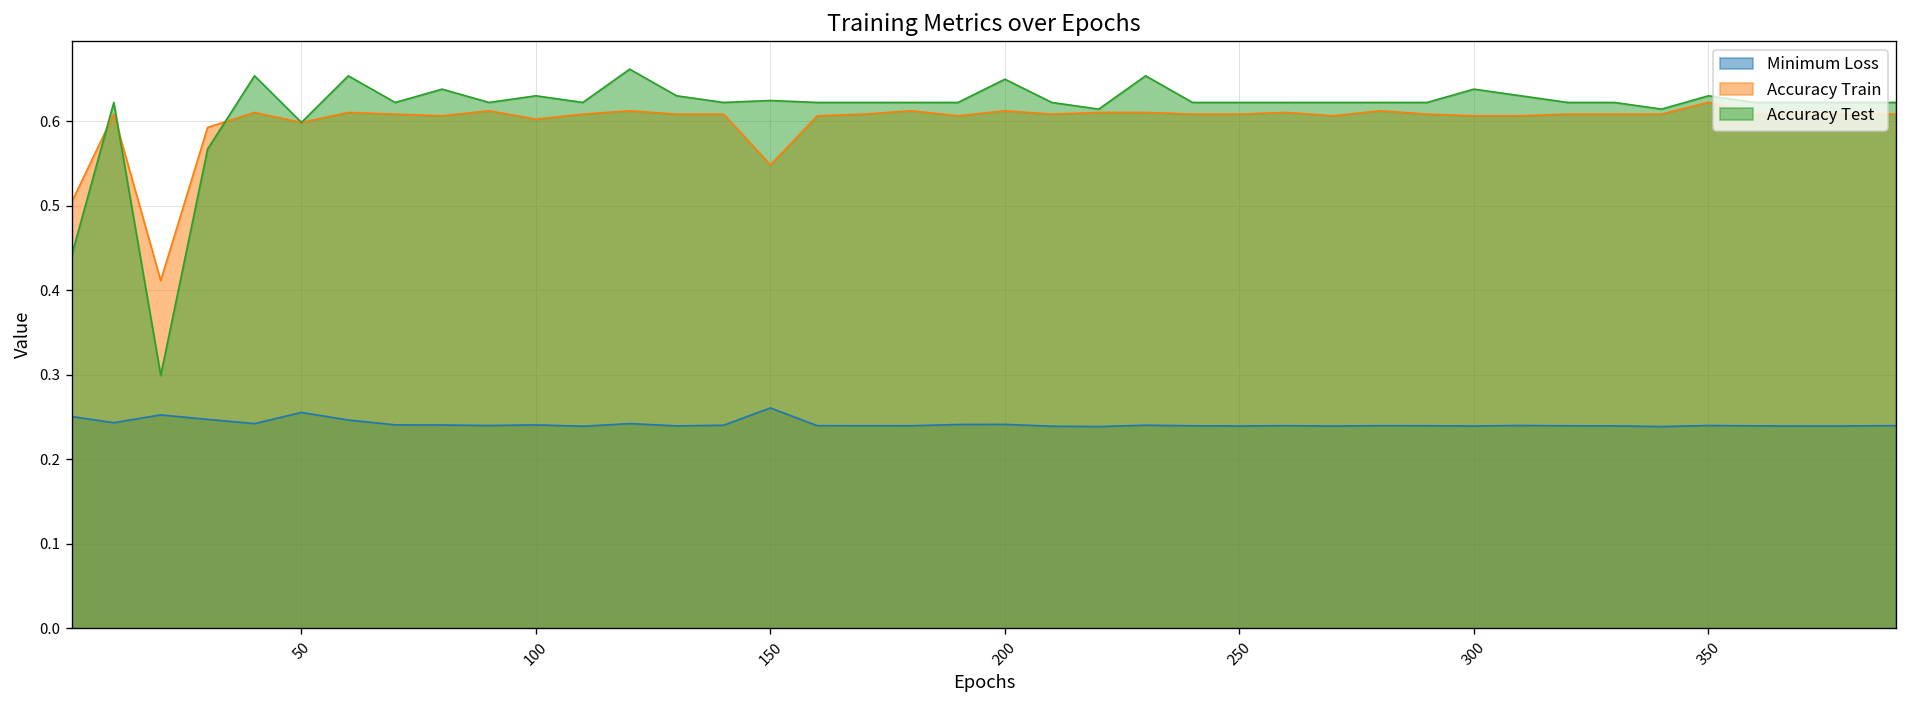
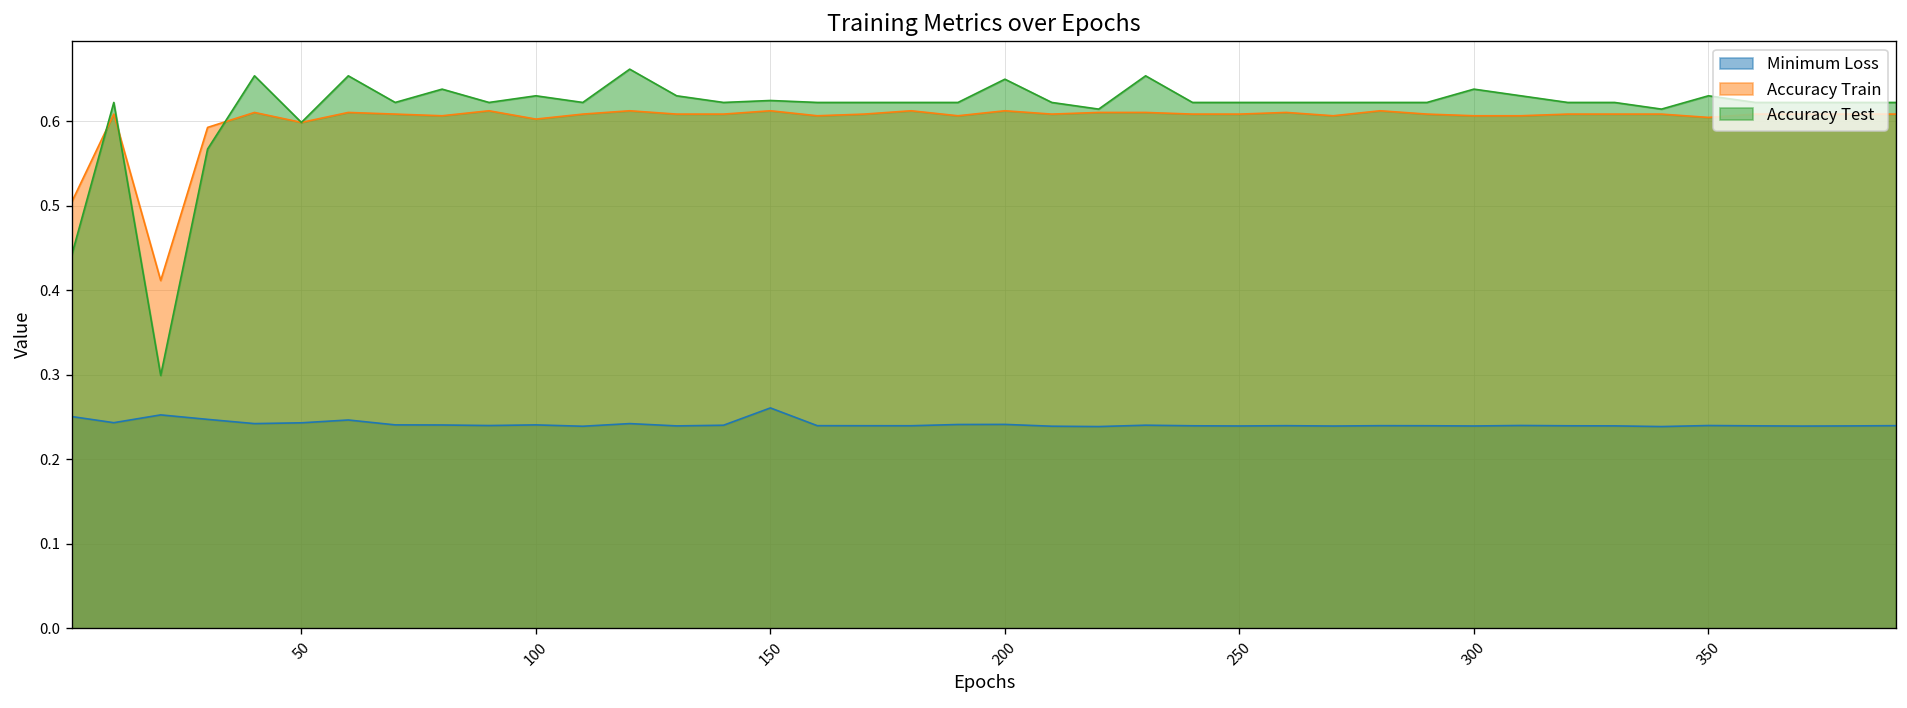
Minimum Loss, 50: 0.26 -> 0.24
Accuracy Train, 150: 0.55 -> 0.61
Accuracy Train, 350: 0.62 -> 0.60
